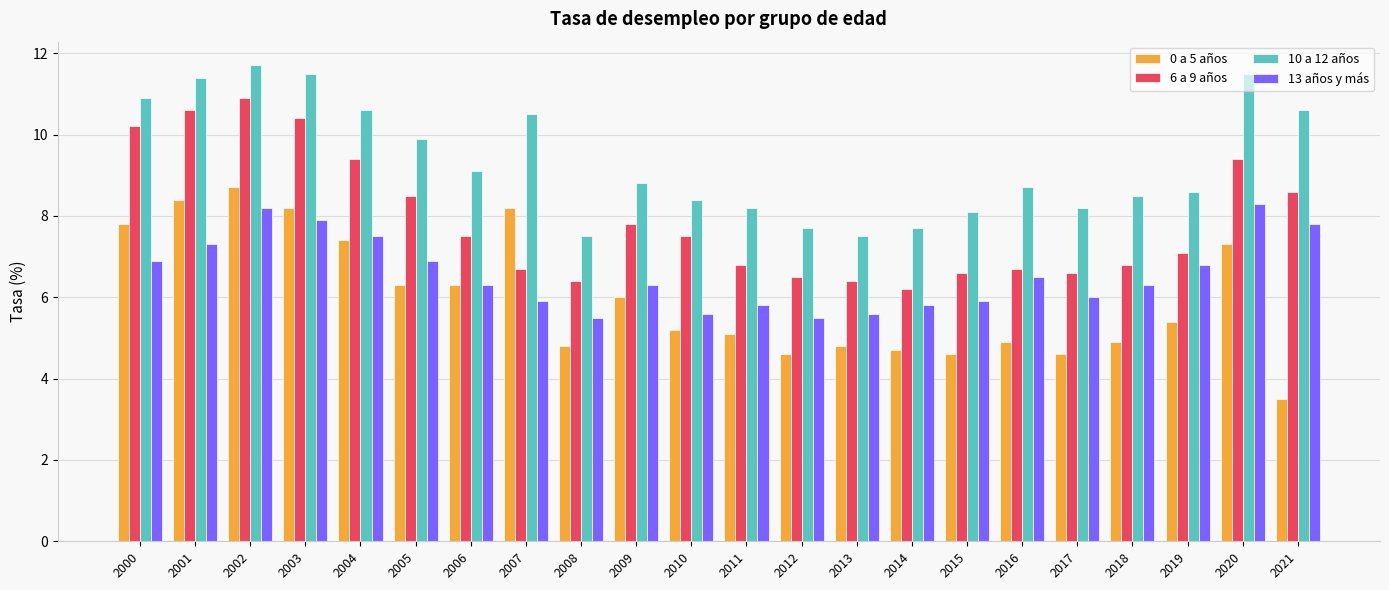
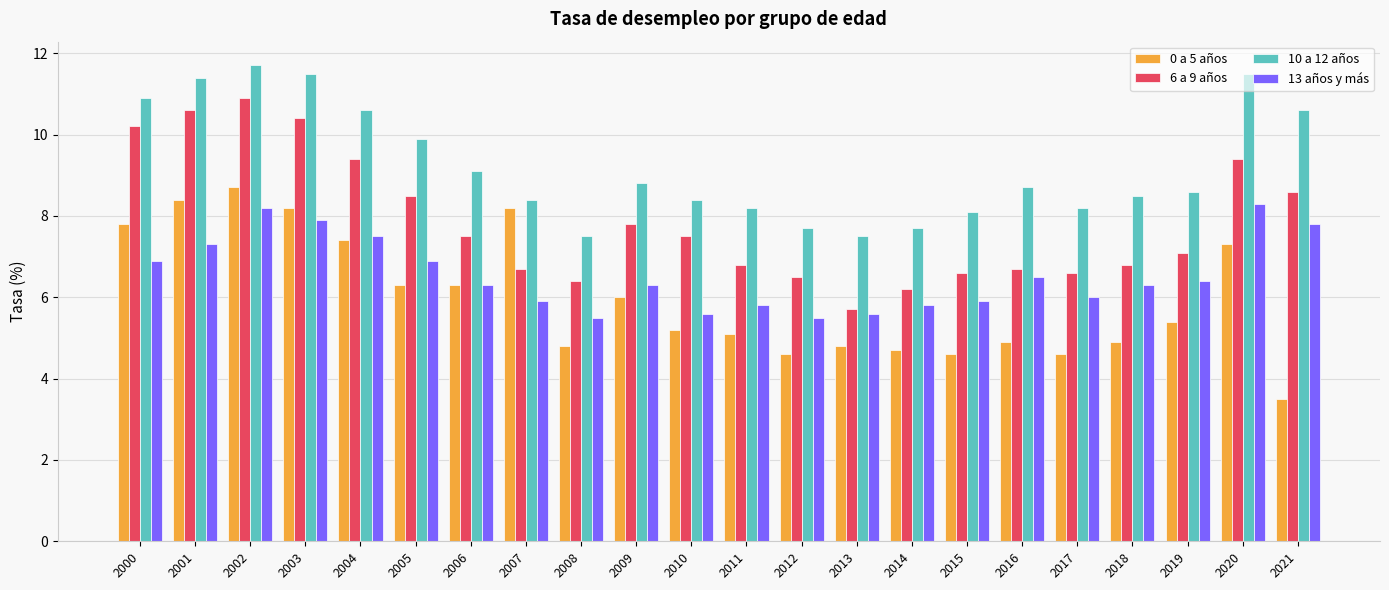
10 a 12 años, 2007: 10.5 -> 8.4
6 a 9 años, 2013: 6.4 -> 5.7
13 años y más, 2019: 6.8 -> 6.4
